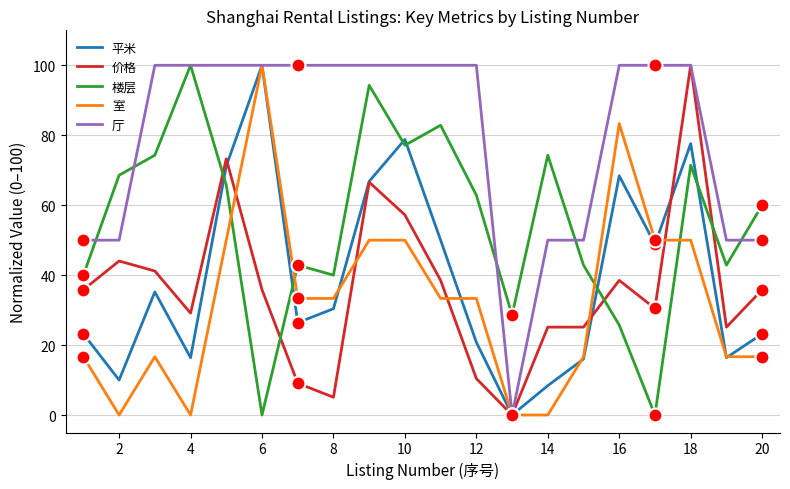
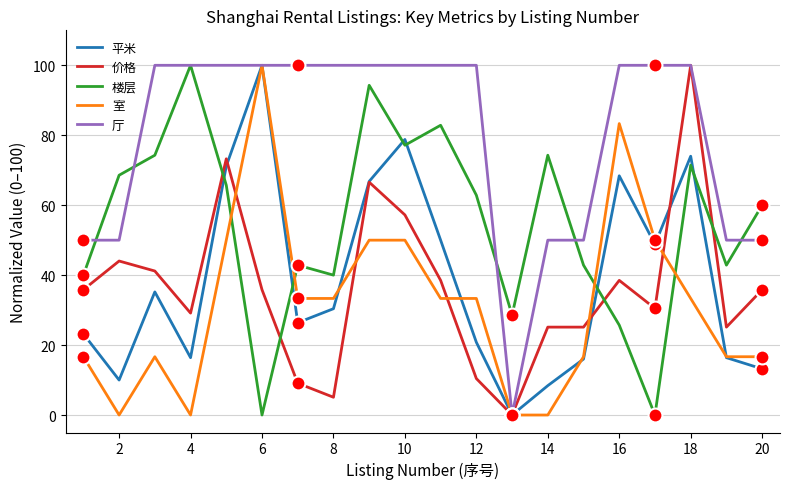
平米, 18: 78 -> 74
室, 18: 50 -> 33
平米, 20: 23 -> 13
